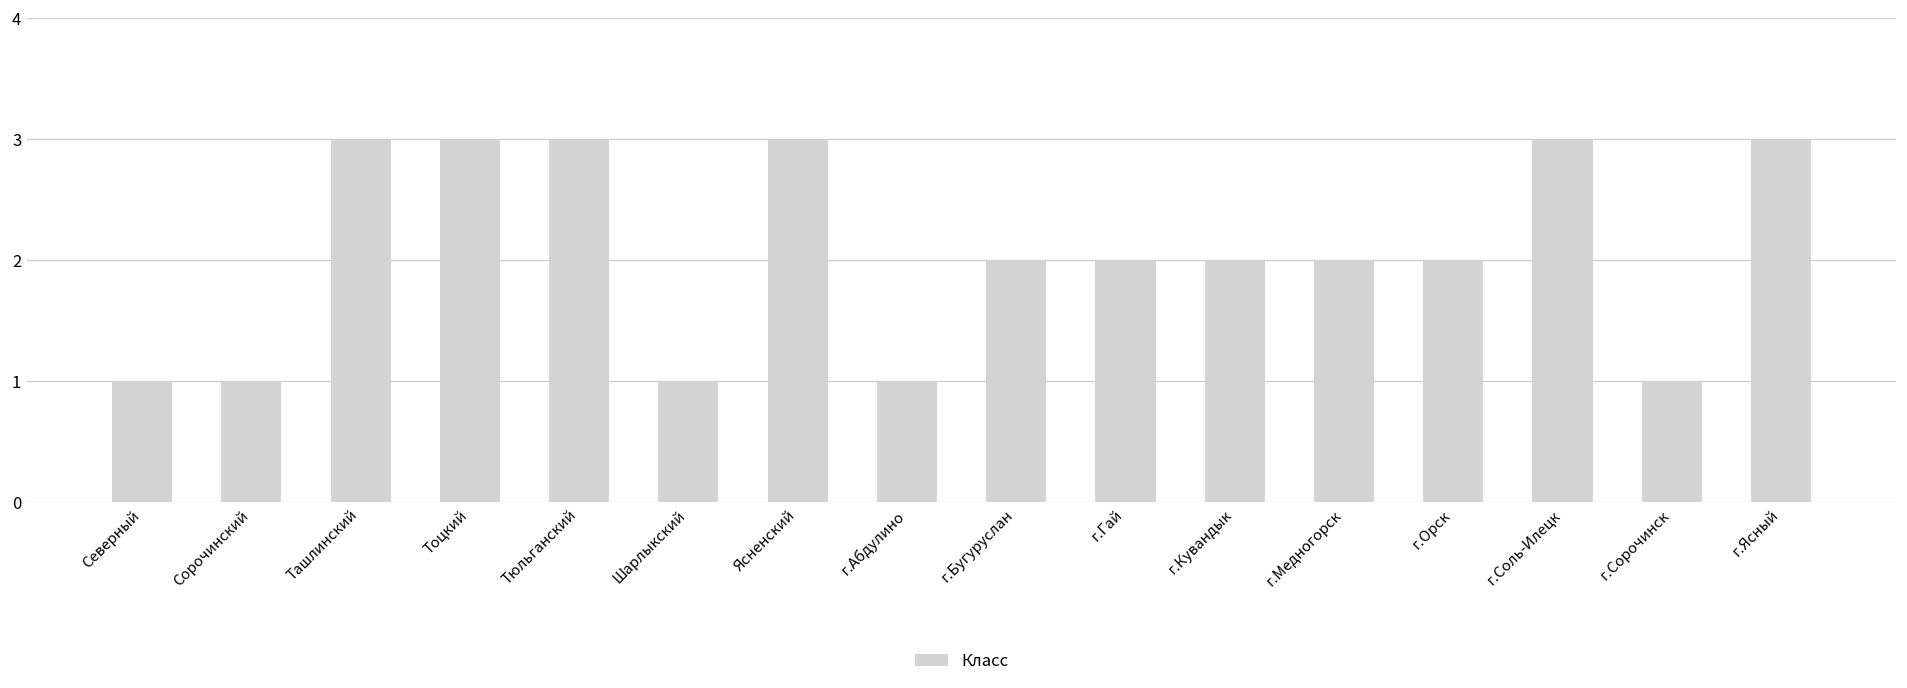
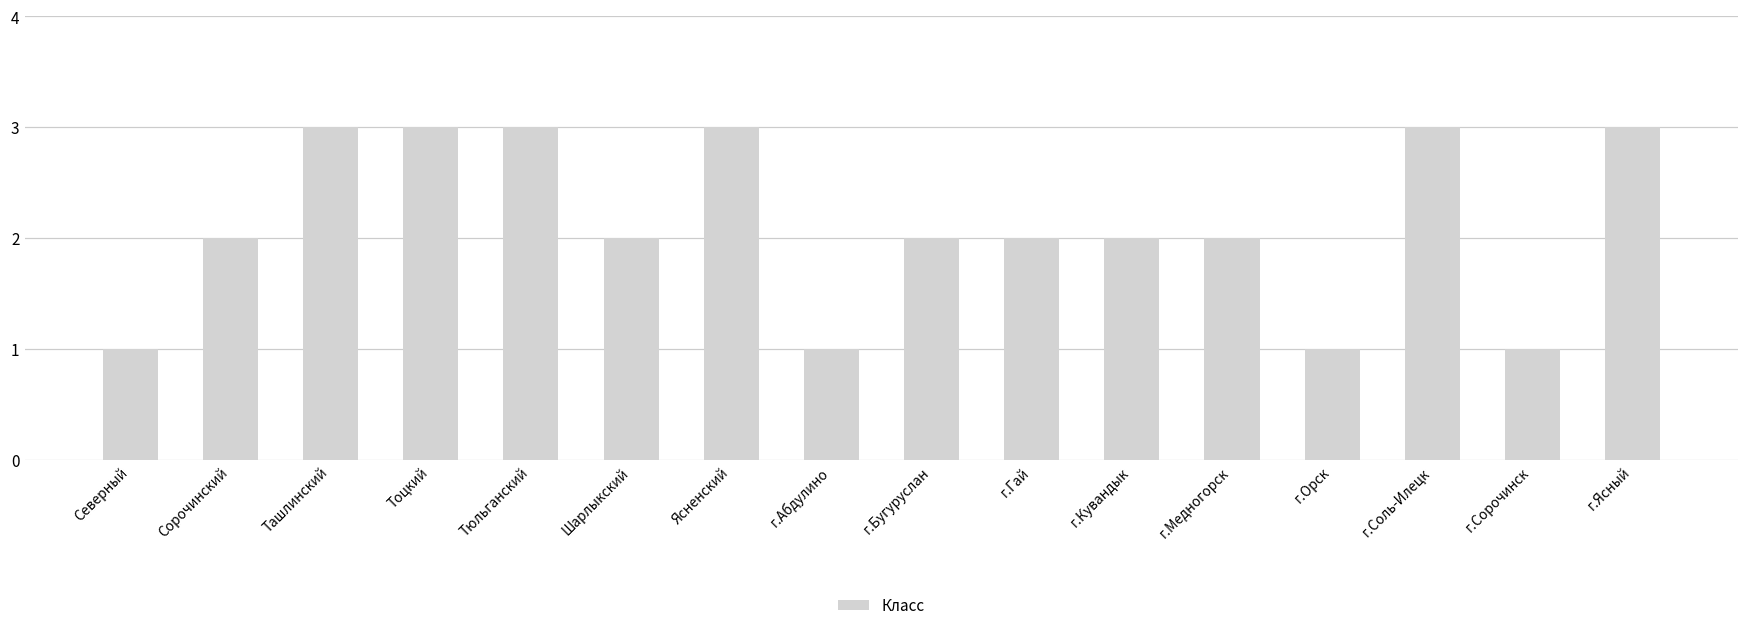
Сорочинский: 1 -> 2
Шарлыкский: 1 -> 2
г.Орск: 2 -> 1
